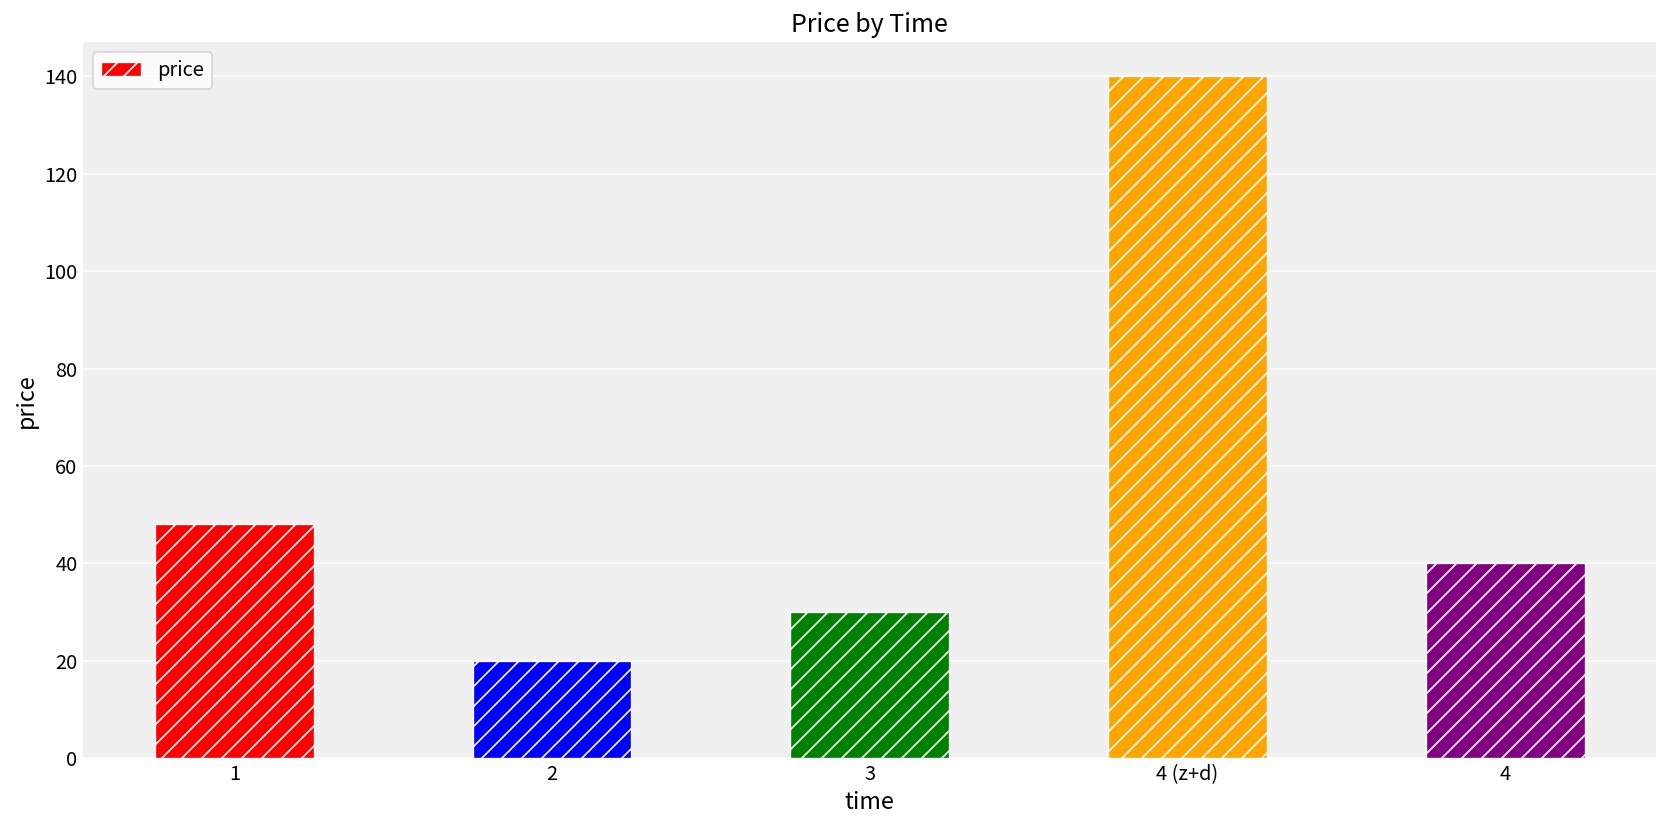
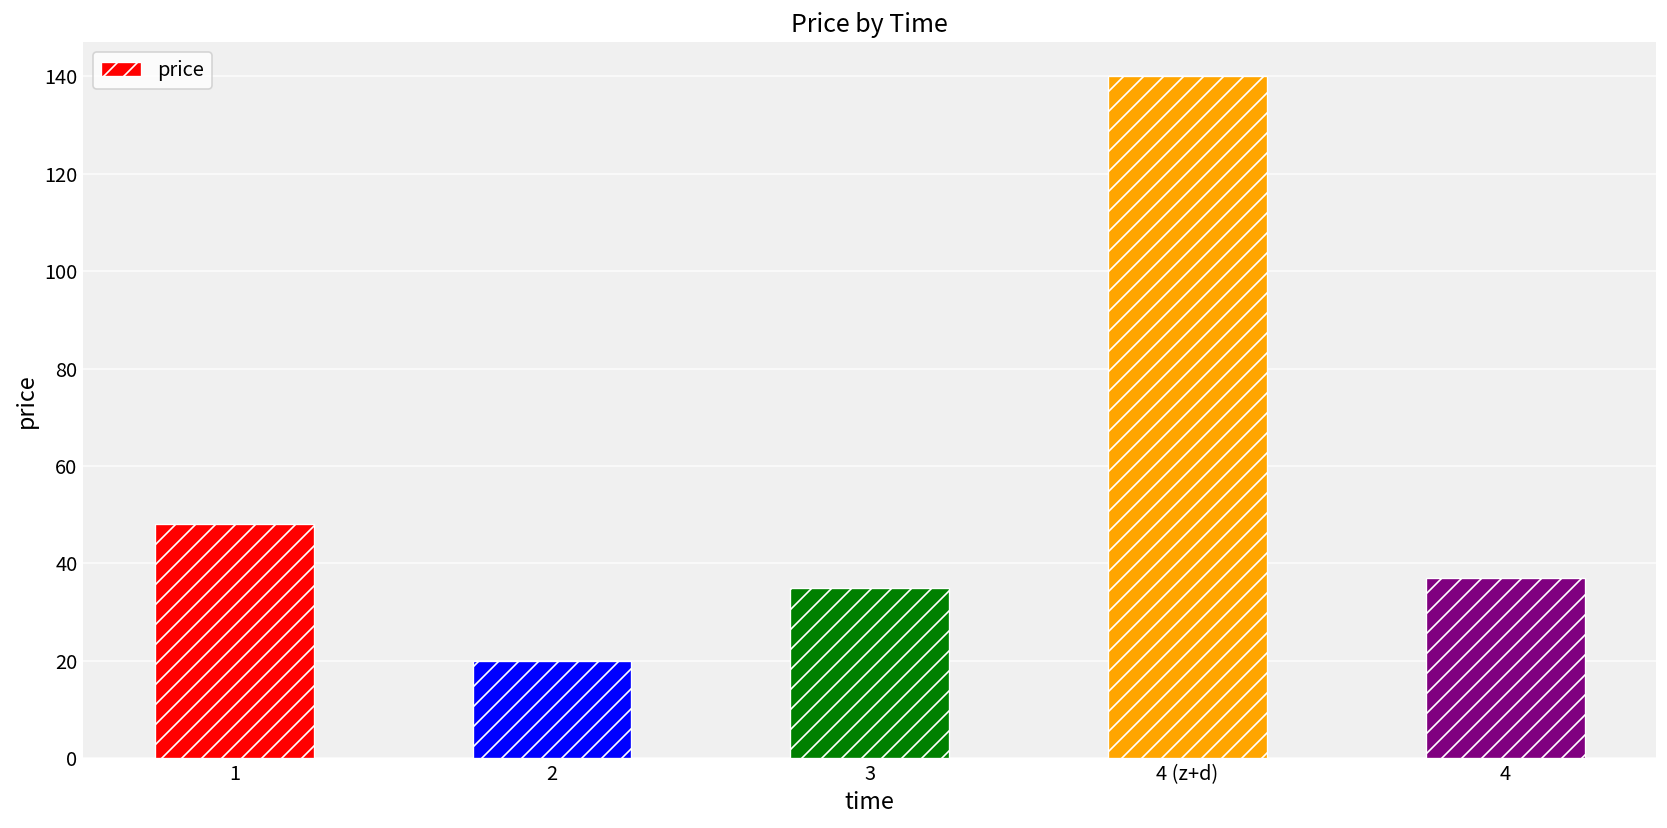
3: 30 -> 35
4: 40 -> 37
